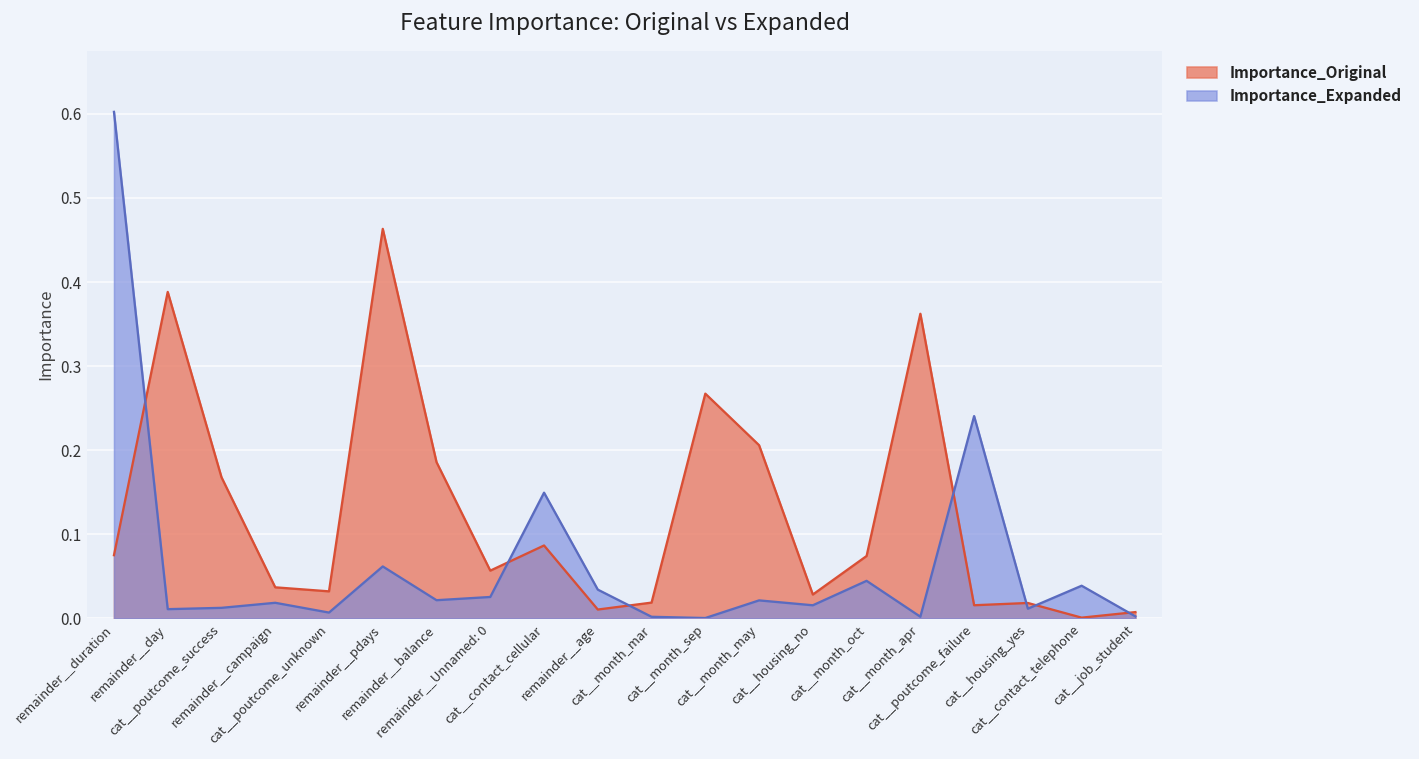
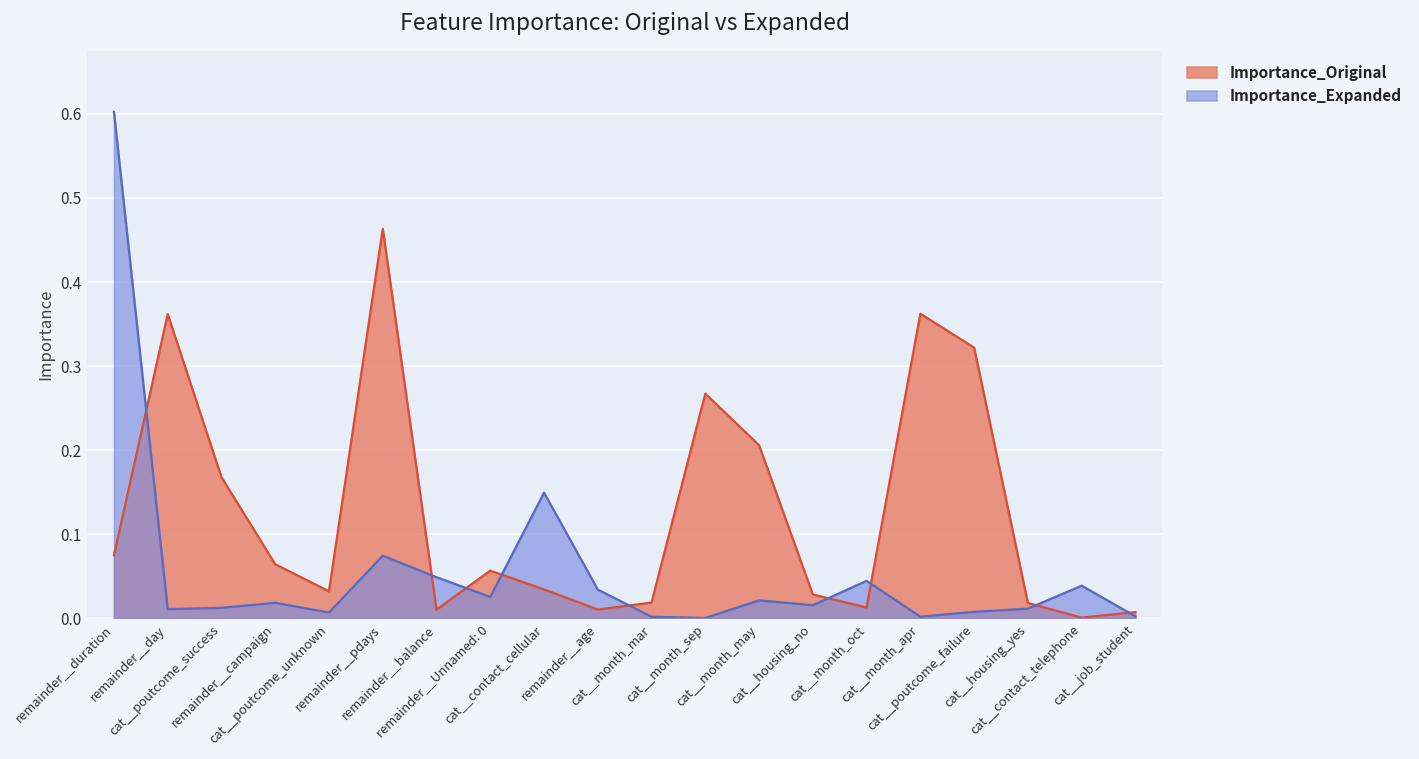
Importance_Original, remainder__day: 0.39 -> 0.36
Importance_Original, remainder__campaign: 0.04 -> 0.06
Importance_Expanded, remainder__pdays: 0.06 -> 0.07
Importance_Original, remainder__balance: 0.19 -> 0.01
Importance_Expanded, remainder__balance: 0.02 -> 0.05
Importance_Original, cat__contact_cellular: 0.09 -> 0.03
Importance_Original, cat__month_oct: 0.07 -> 0.01
Importance_Original, cat__poutcome_failure: 0.02 -> 0.32
Importance_Expanded, cat__poutcome_failure: 0.24 -> 0.01
